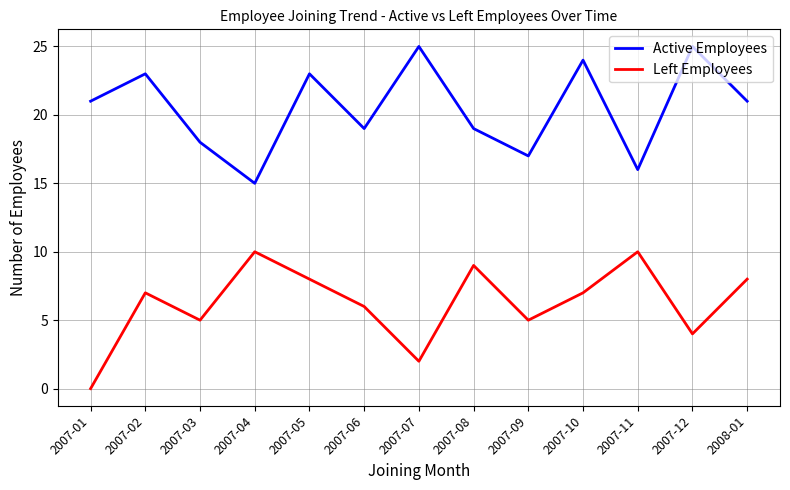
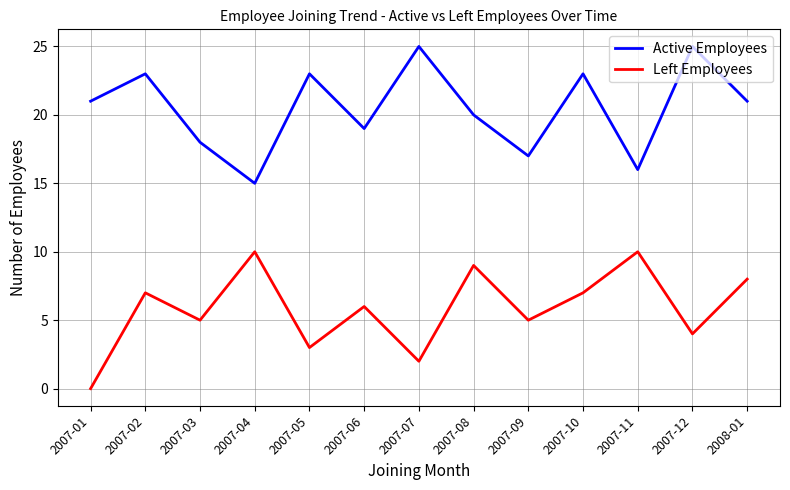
Left Employees, 2007-05: 8 -> 3
Active Employees, 2007-08: 19 -> 20
Active Employees, 2007-10: 24 -> 23
